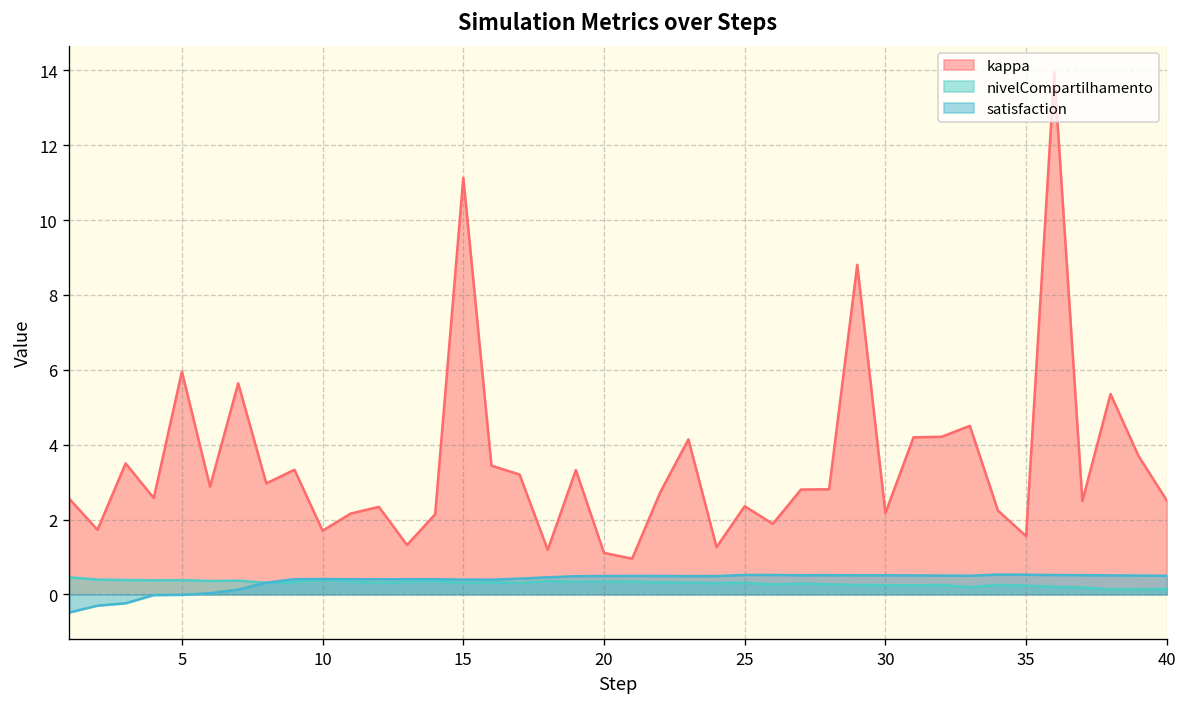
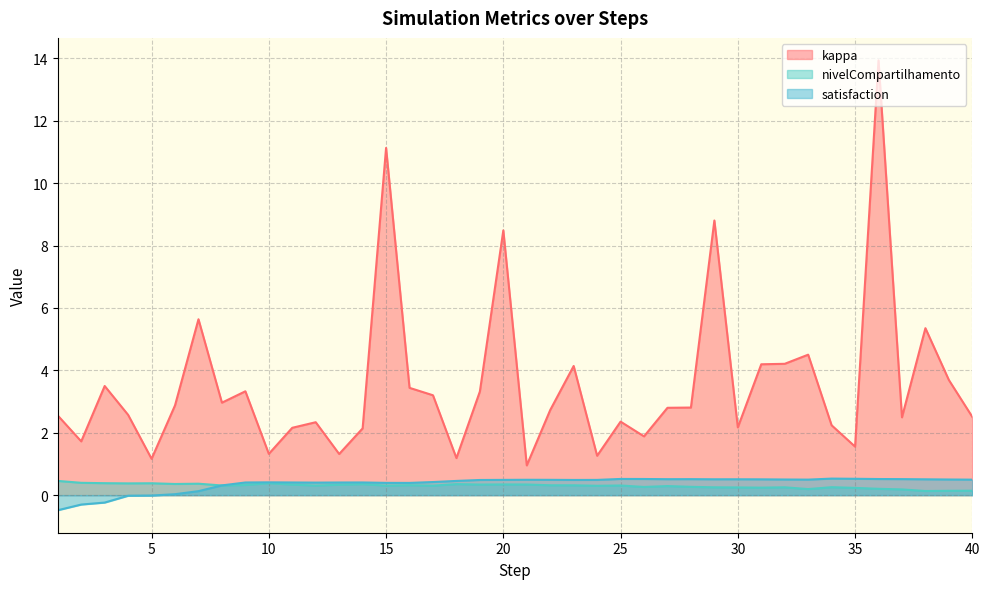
kappa, 5: 6.0 -> 1.2
kappa, 10: 1.7 -> 1.3
kappa, 20: 1.1 -> 8.5
